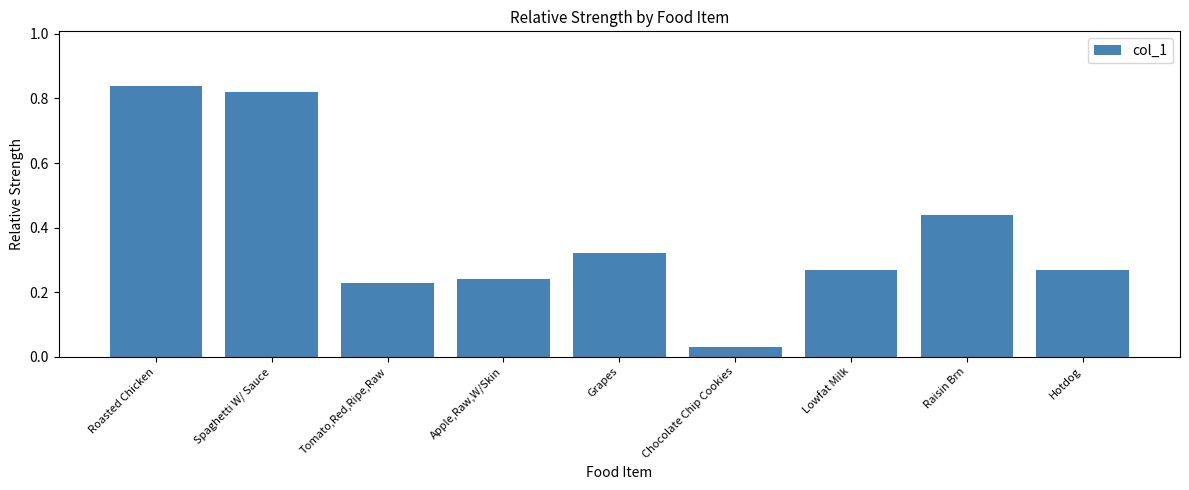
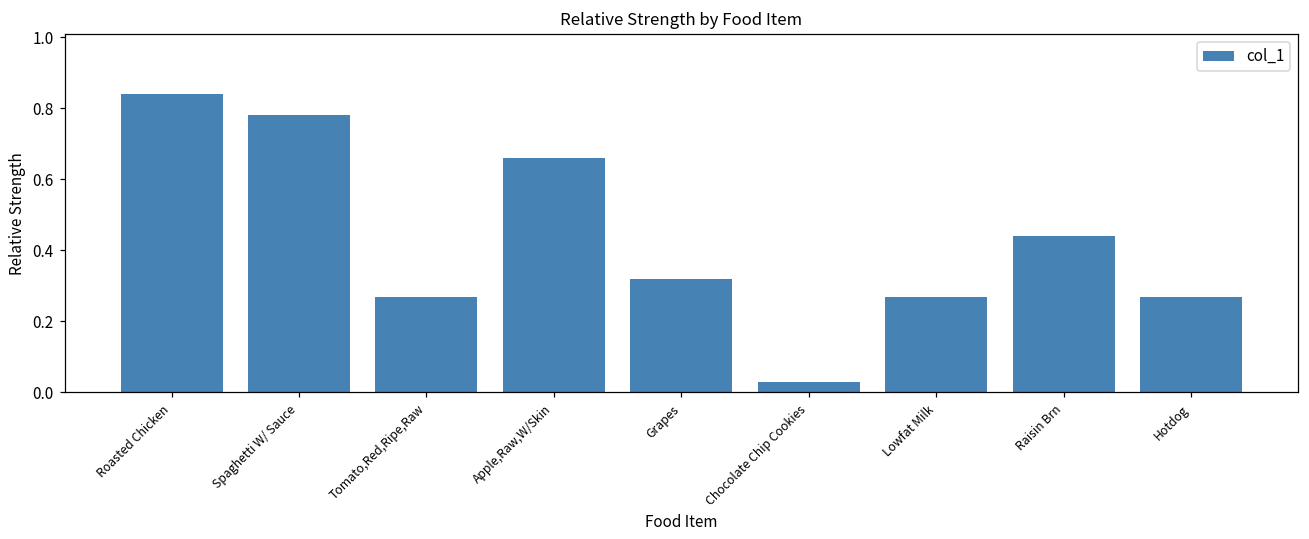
Spaghetti W/ Sauce: 0.82 -> 0.78
Tomato,Red,Ripe,Raw: 0.23 -> 0.27
Apple,Raw,W/Skin: 0.24 -> 0.66
